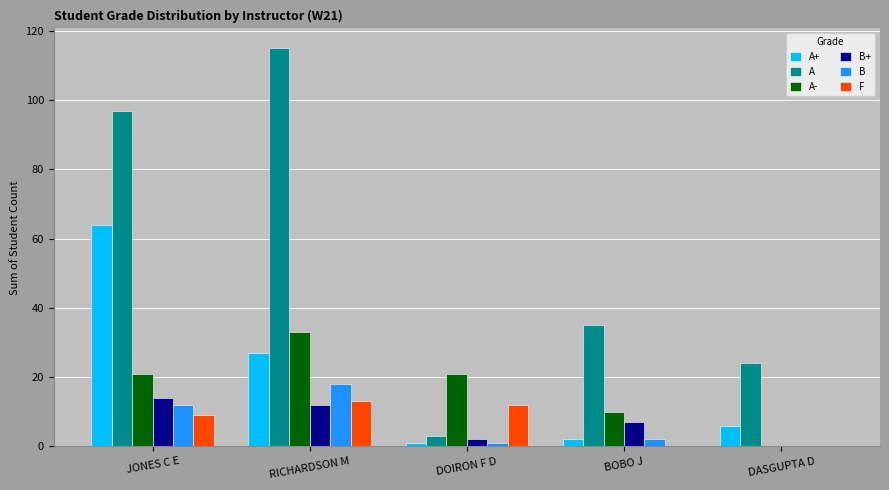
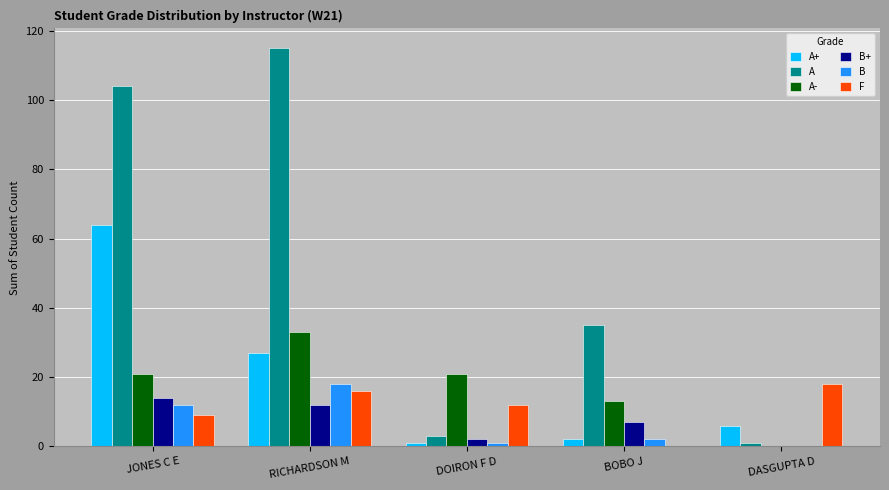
A, JONES C E: 97 -> 104
F, RICHARDSON M: 13 -> 16
A-, BOBO J: 10 -> 13
A, DASGUPTA D: 24 -> 1
F, DASGUPTA D: 0 -> 18
